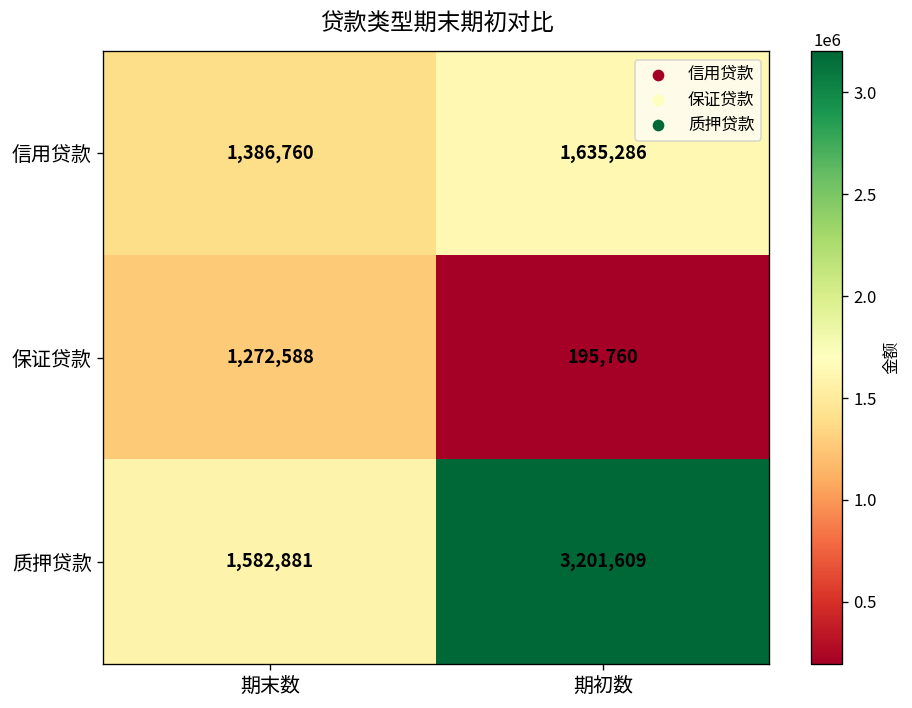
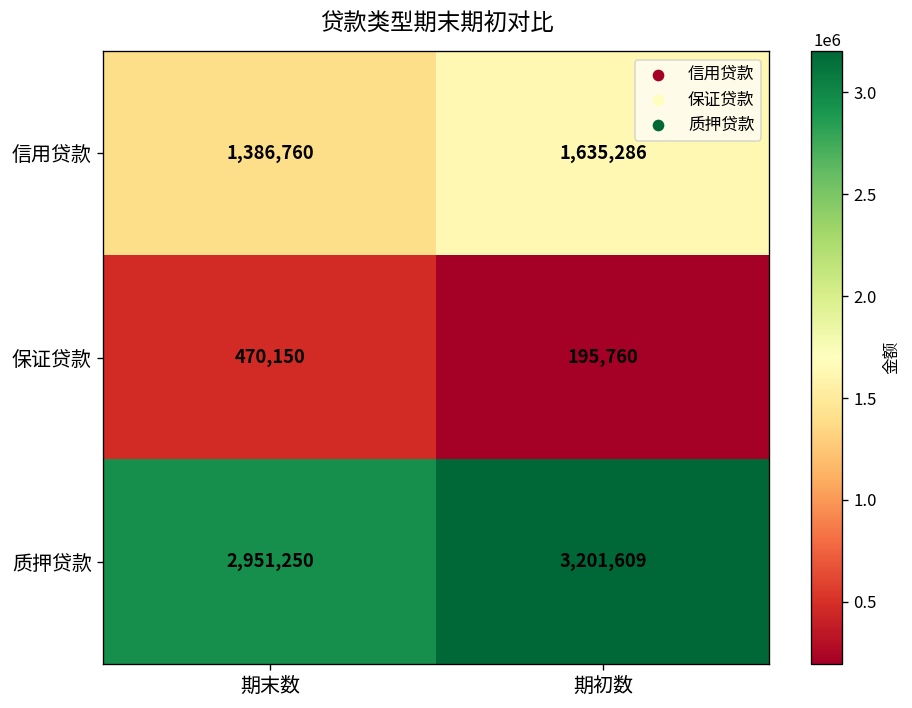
保证贷款, 期末数: 1,272,588 -> 470,150
质押贷款, 期末数: 1,582,881 -> 2,951,250
